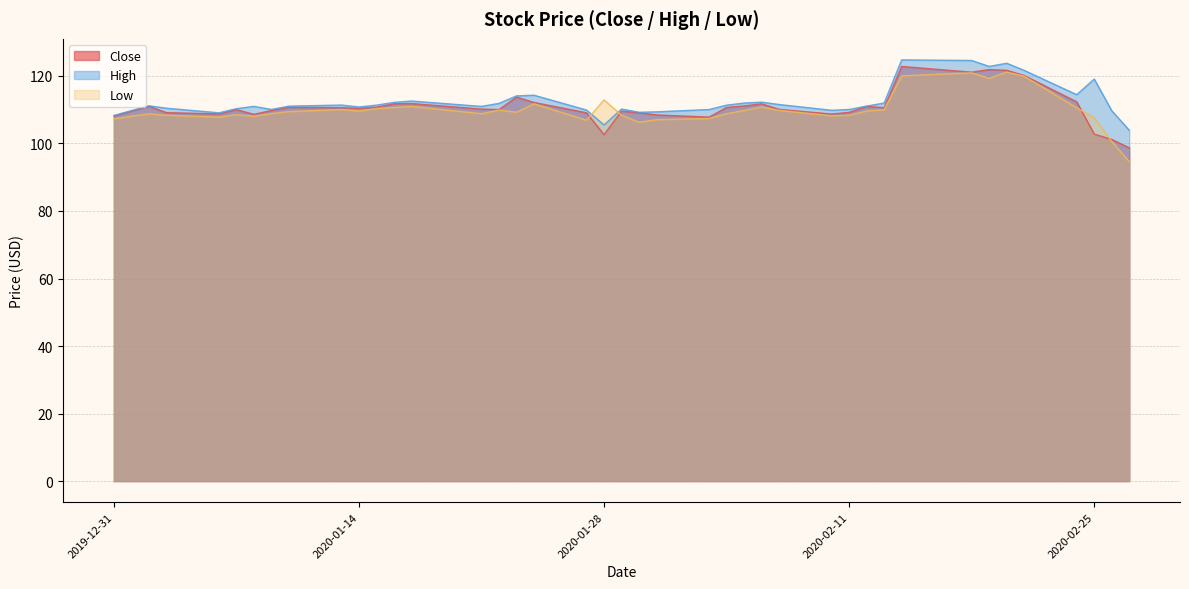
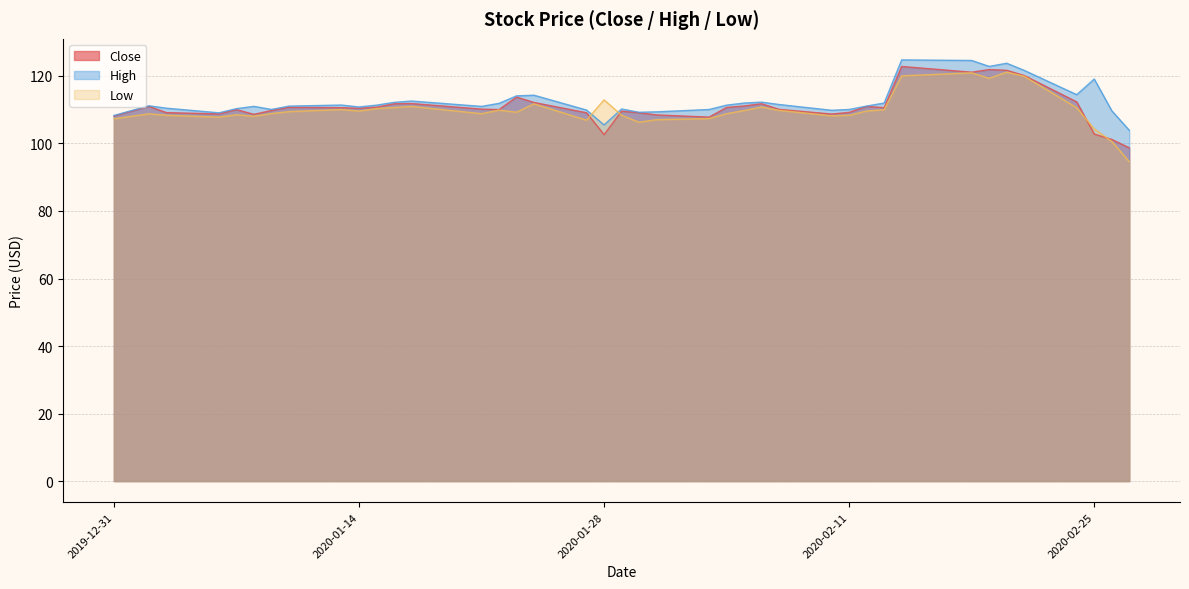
Low, 2020-02-25: 108 -> 104
